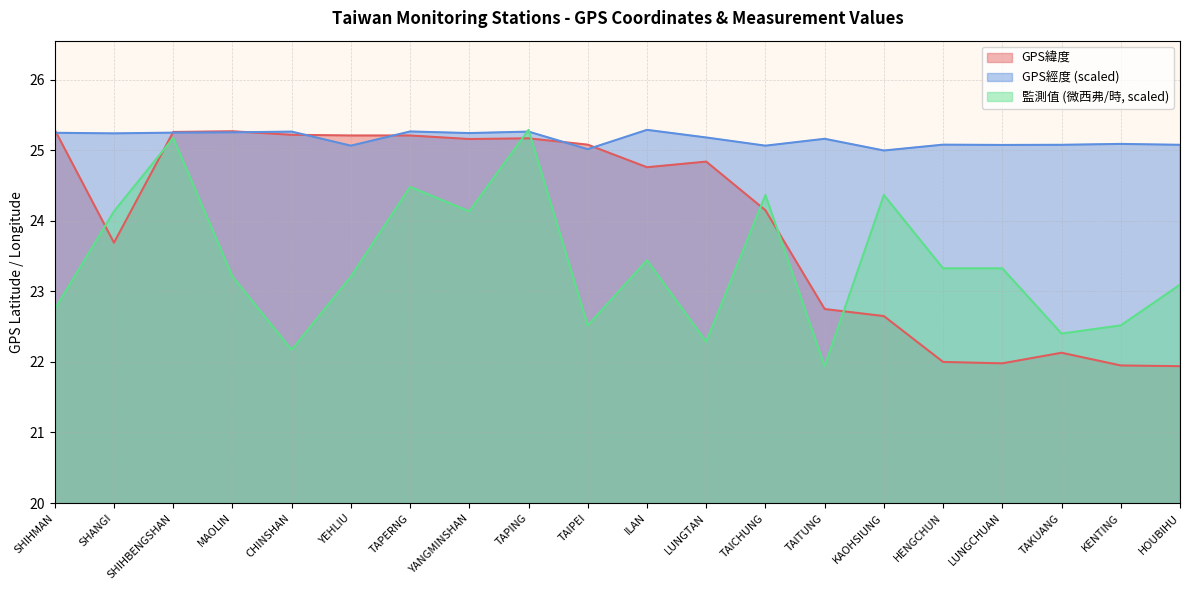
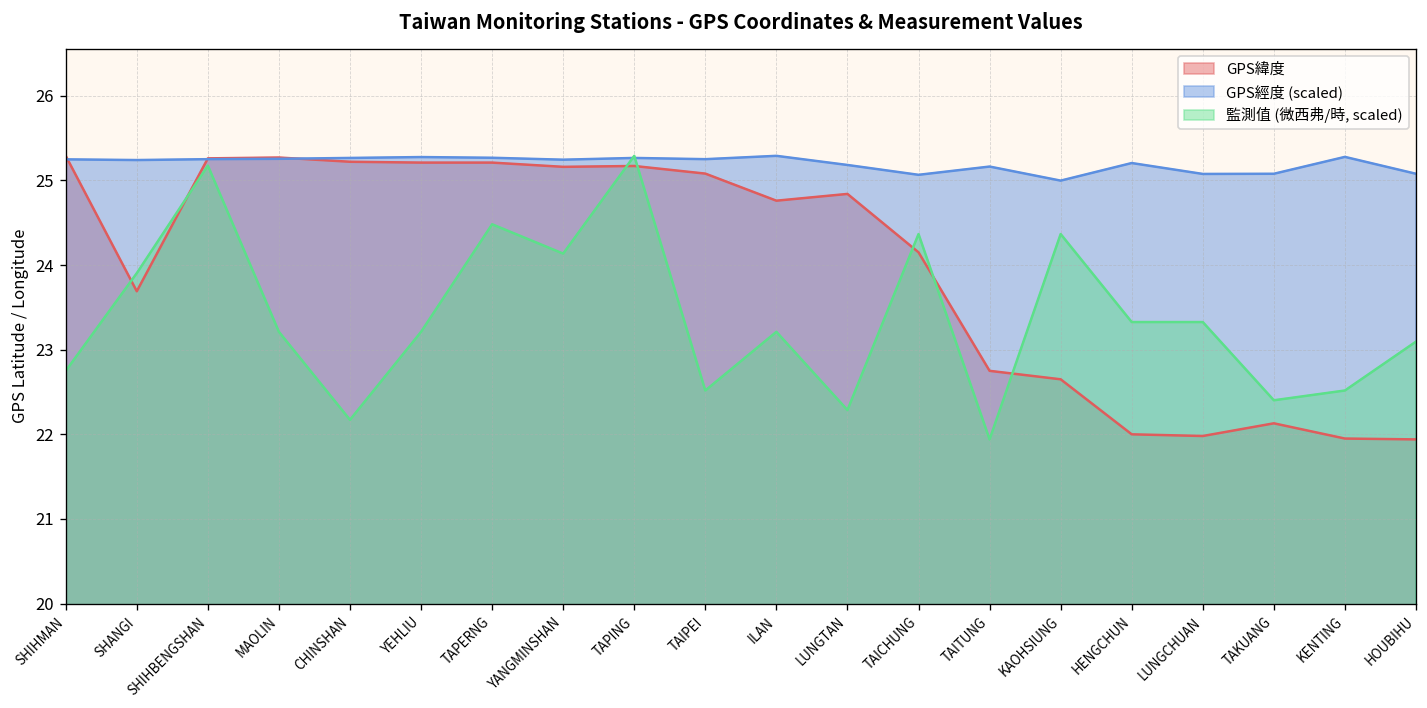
監測值 (微西弗/時, scaled), SHANGI: 24.1 -> 23.9
GPS經度 (scaled), YEHLIU: 25.1 -> 25.3
GPS經度 (scaled), TAIPEI: 25.0 -> 25.3
監測值 (微西弗/時, scaled), ILAN: 23.4 -> 23.2
GPS經度 (scaled), HENGCHUN: 25.1 -> 25.2
GPS經度 (scaled), KENTING: 25.1 -> 25.3
